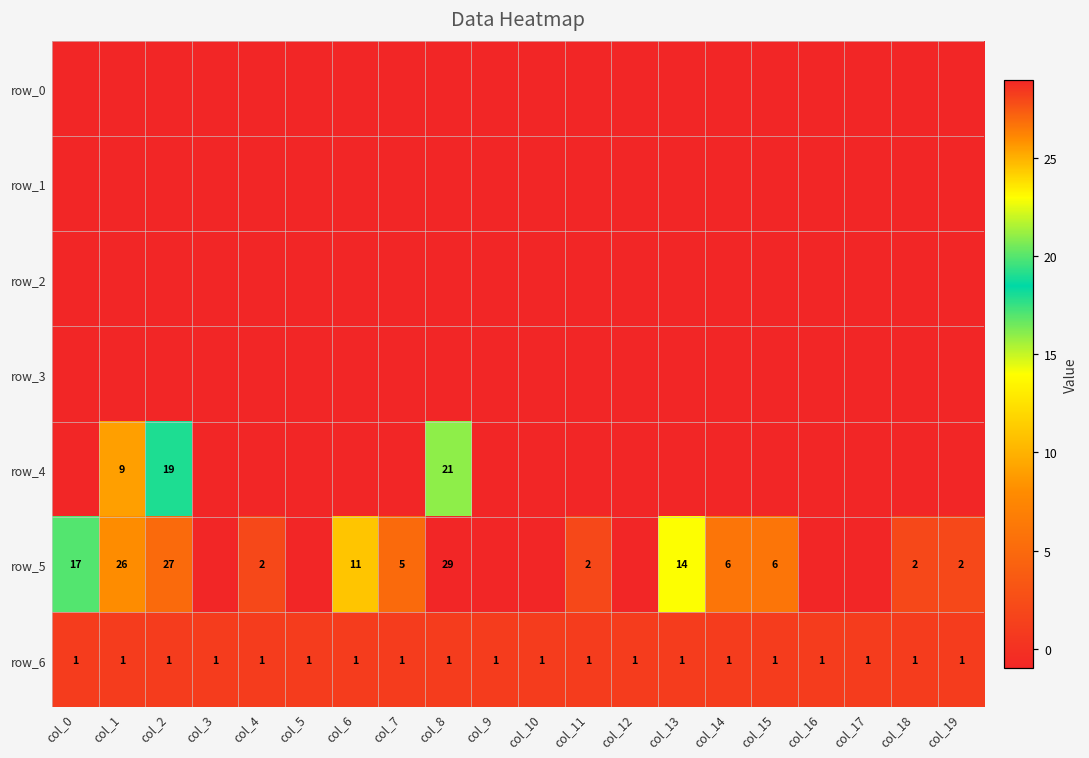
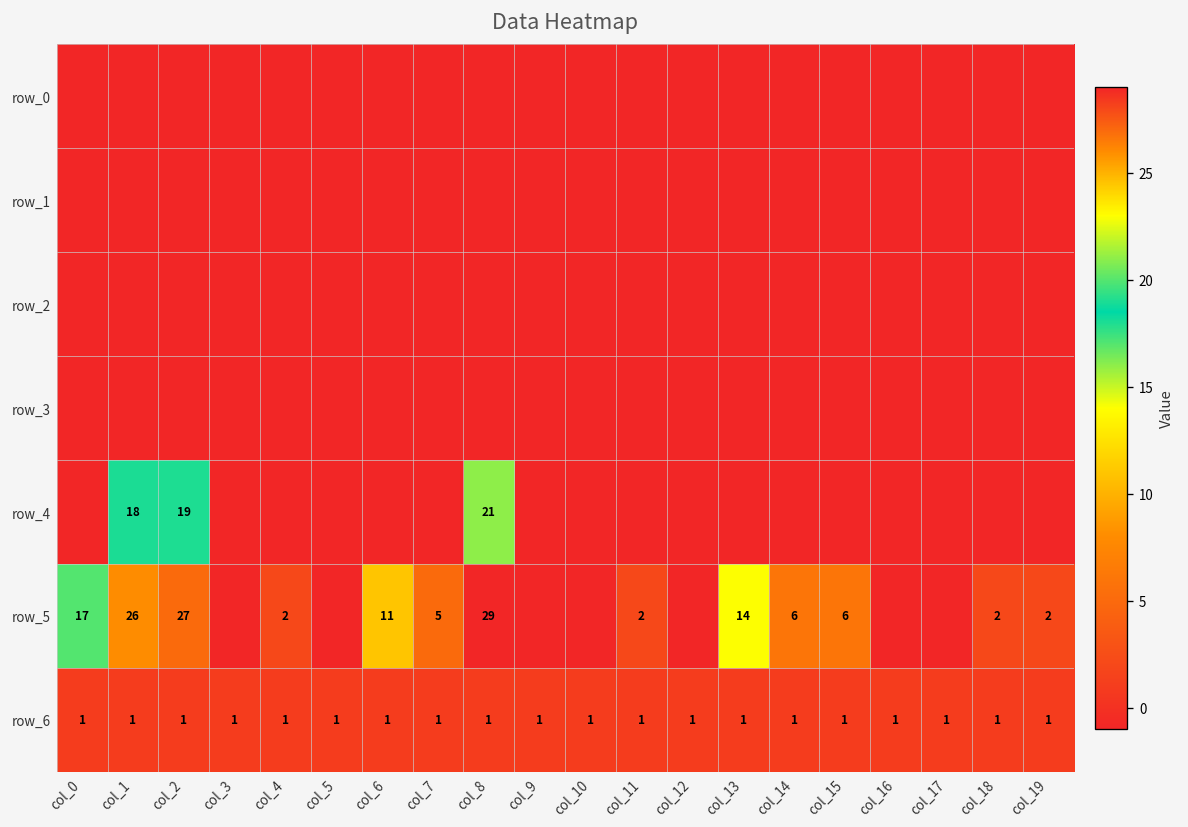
row_4, col_1: 9 -> 18
